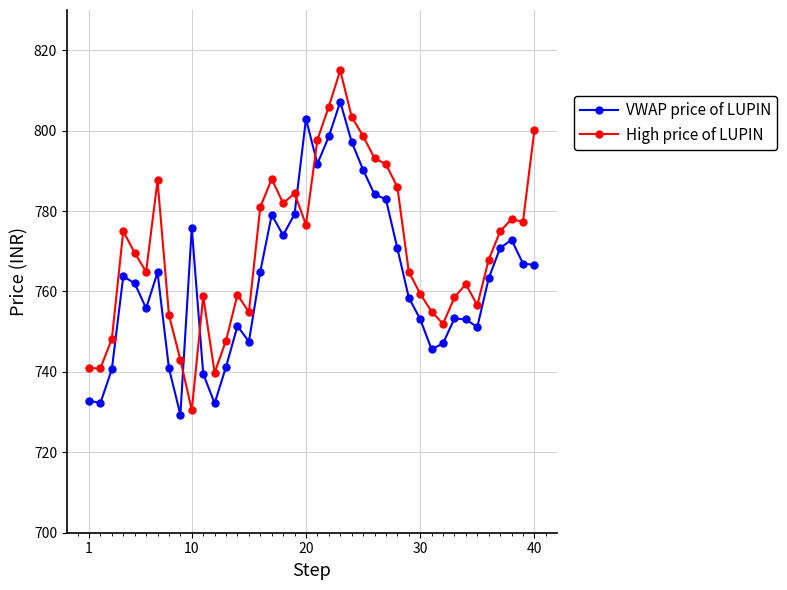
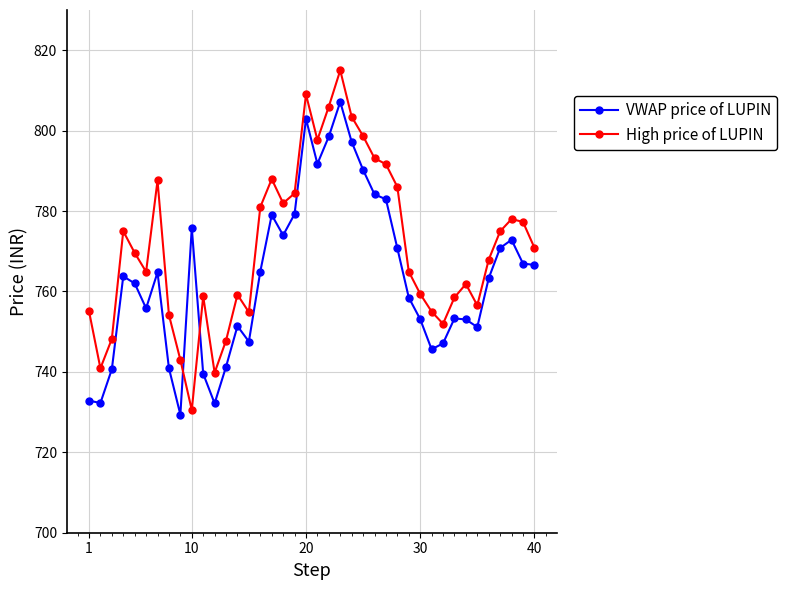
High price of LUPIN, 1: 741 -> 755
High price of LUPIN, 20: 777 -> 809
High price of LUPIN, 40: 800 -> 771
